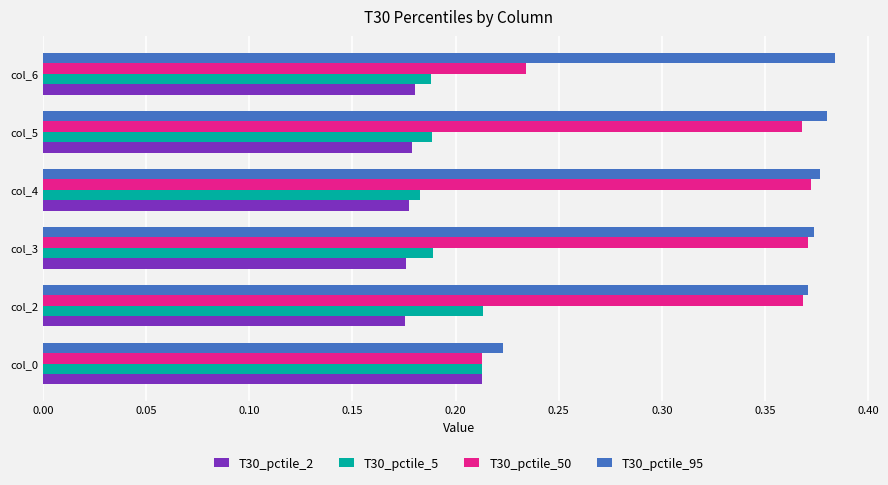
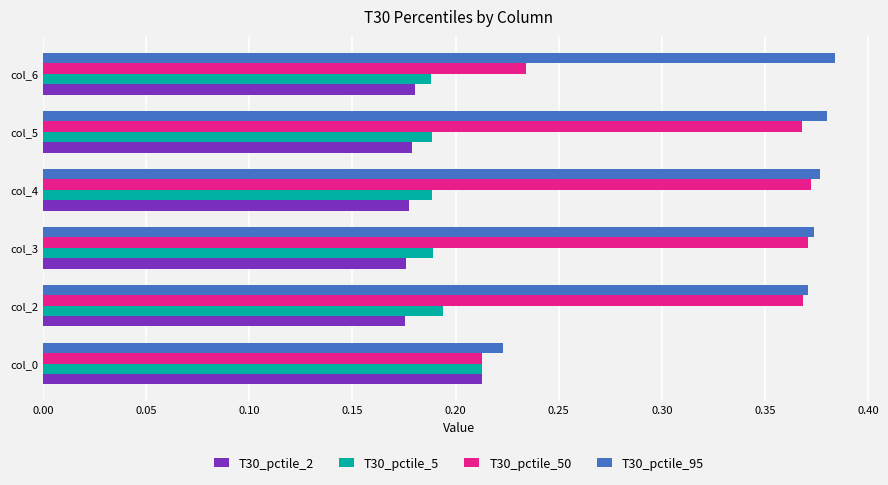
T30_pctile_5, col_4: 0.183 -> 0.189
T30_pctile_5, col_2: 0.213 -> 0.194
